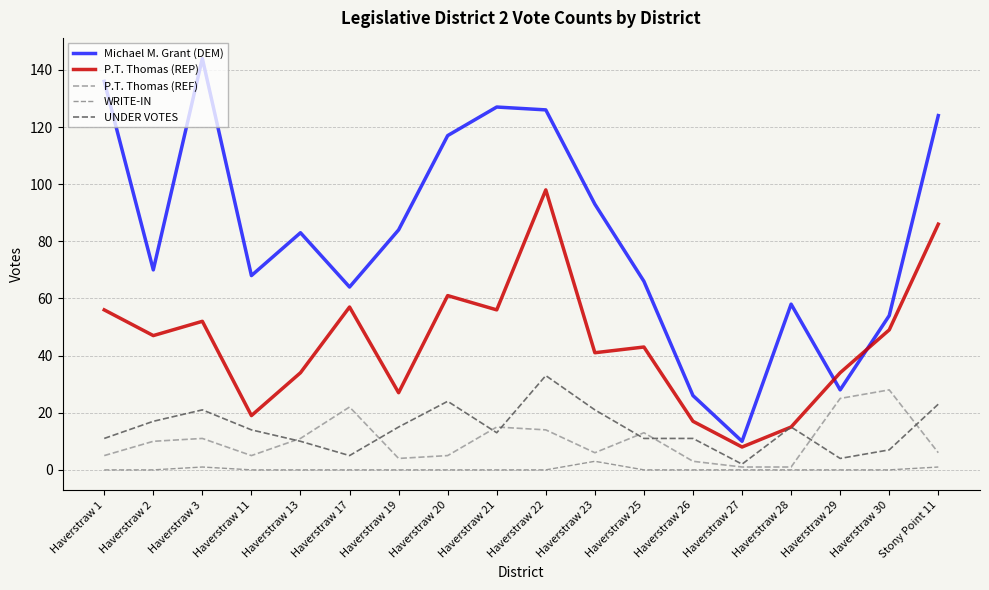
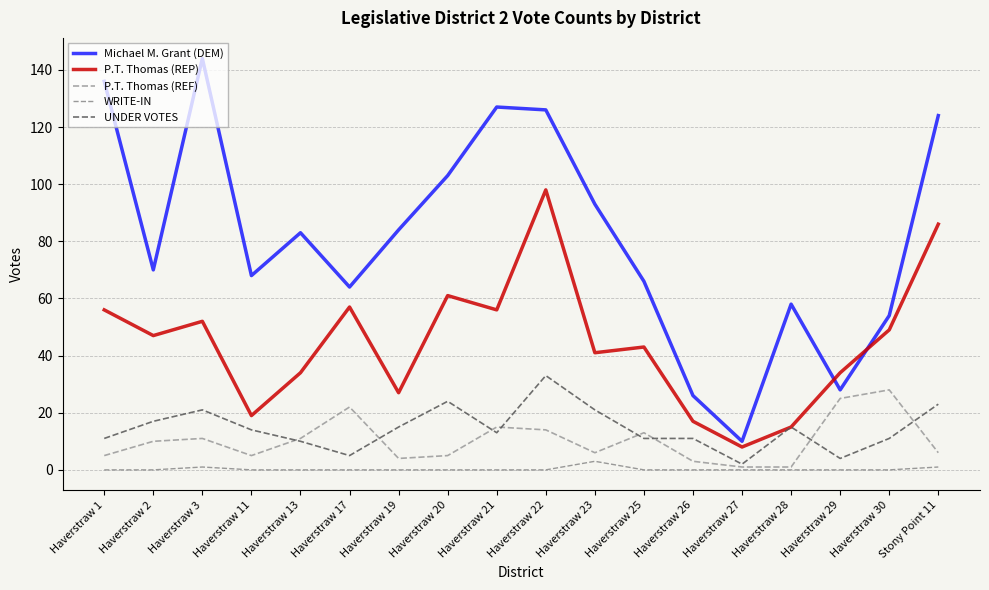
Michael M. Grant (DEM), Haverstraw 20: 117 -> 103
UNDER VOTES, Haverstraw 30: 7 -> 11
